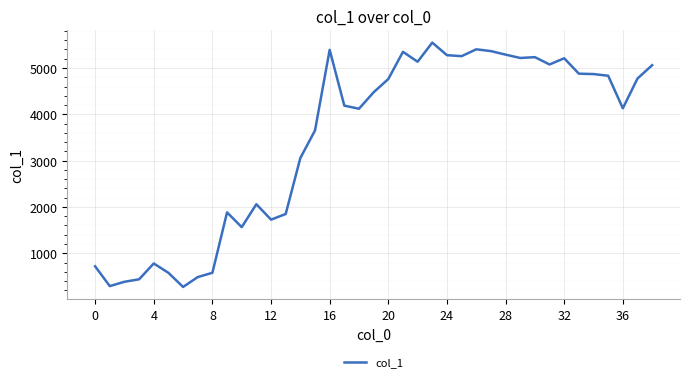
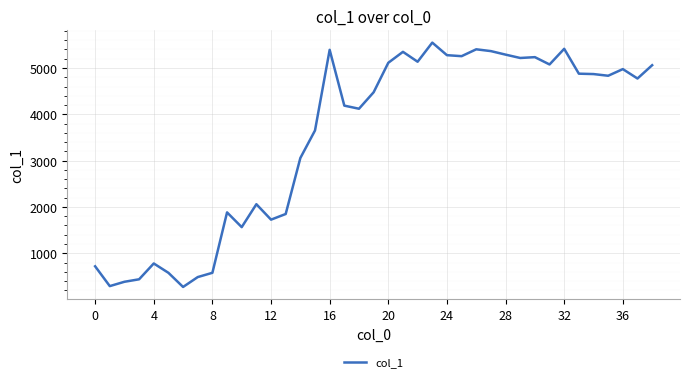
20: 4800 -> 5100
32: 5200 -> 5400
36: 4100 -> 5000
